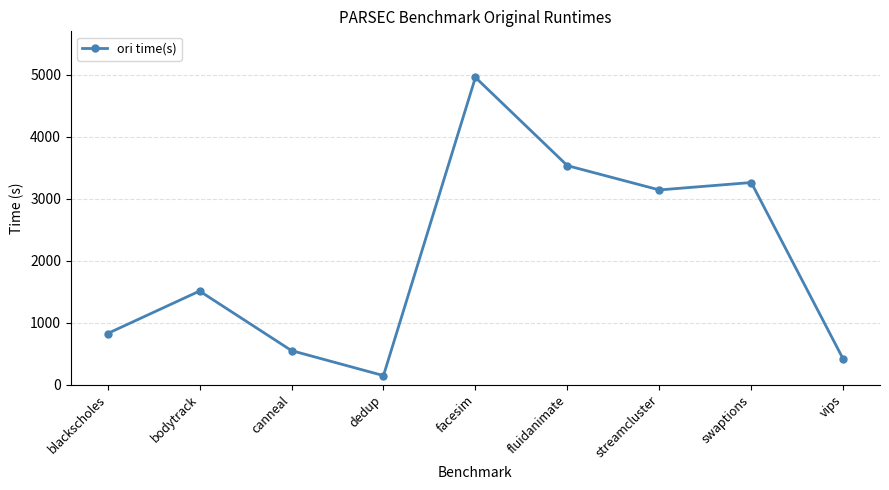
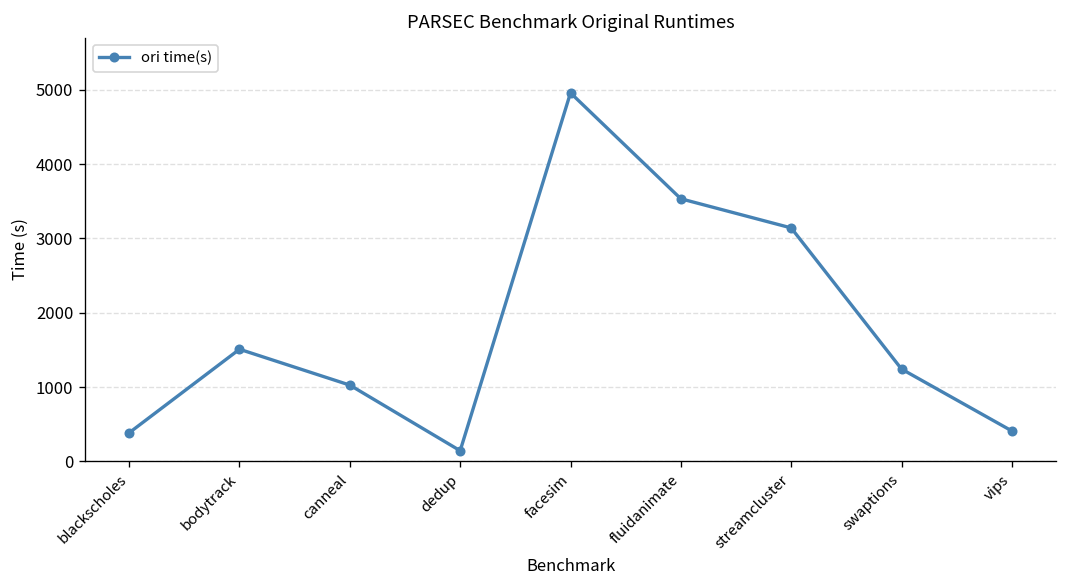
blackscholes: 800 -> 400
canneal: 500 -> 1000
swaptions: 3300 -> 1200
